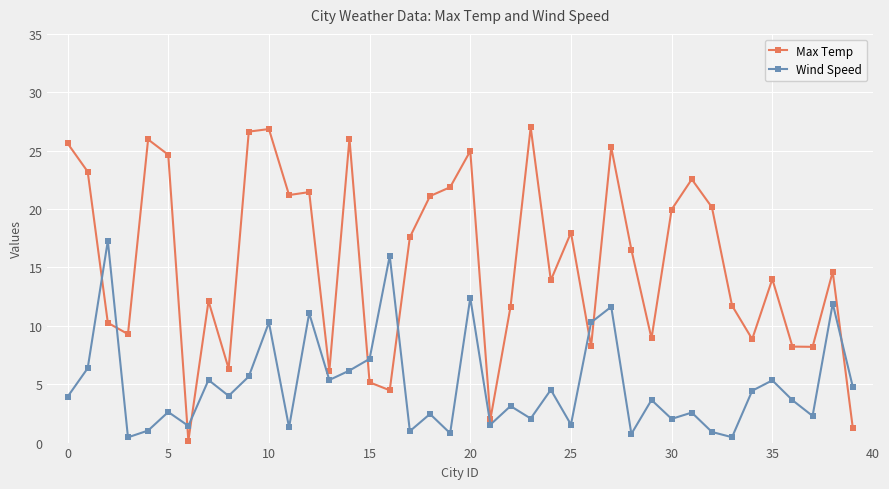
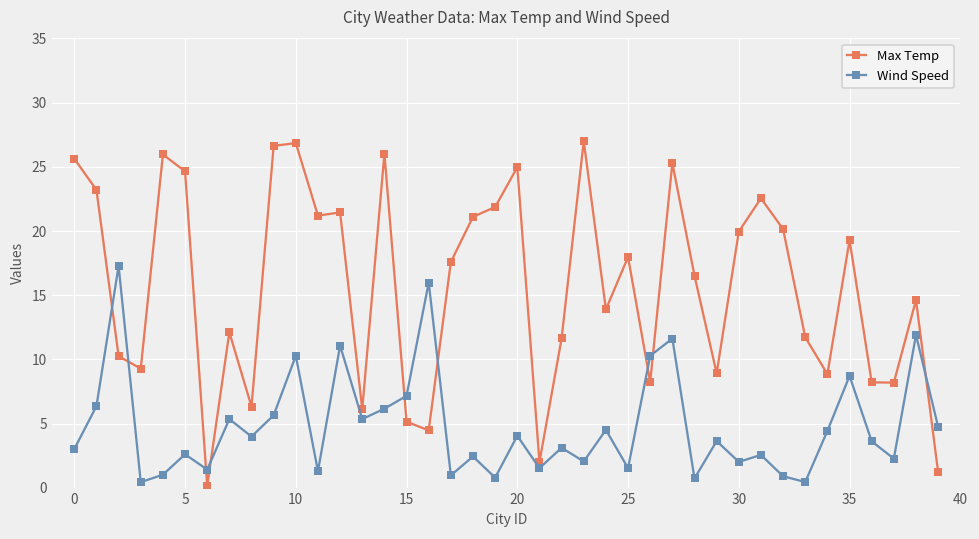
Wind Speed, 0: 3.9 -> 3.0
Wind Speed, 20: 12.4 -> 4.1
Max Temp, 35: 14.0 -> 19.3
Wind Speed, 35: 5.3 -> 8.7
